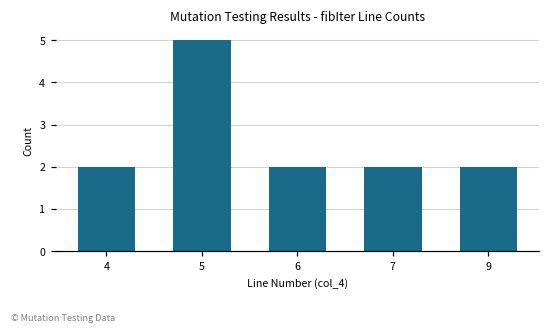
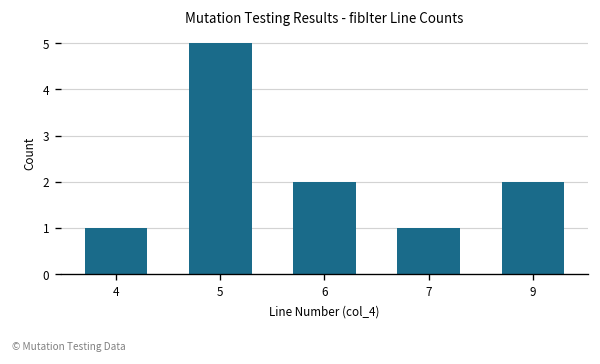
4: 2 -> 1
7: 2 -> 1
